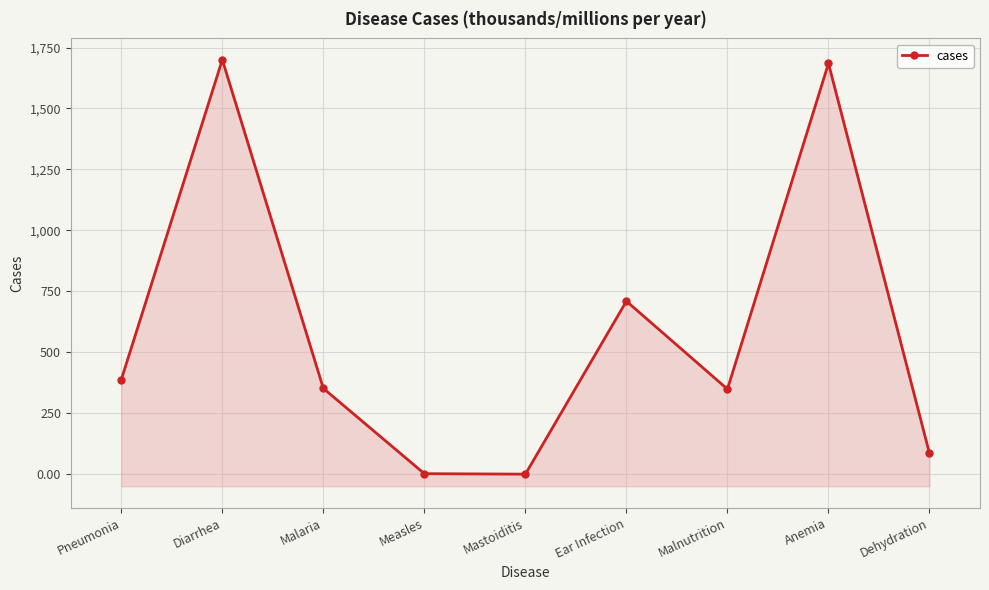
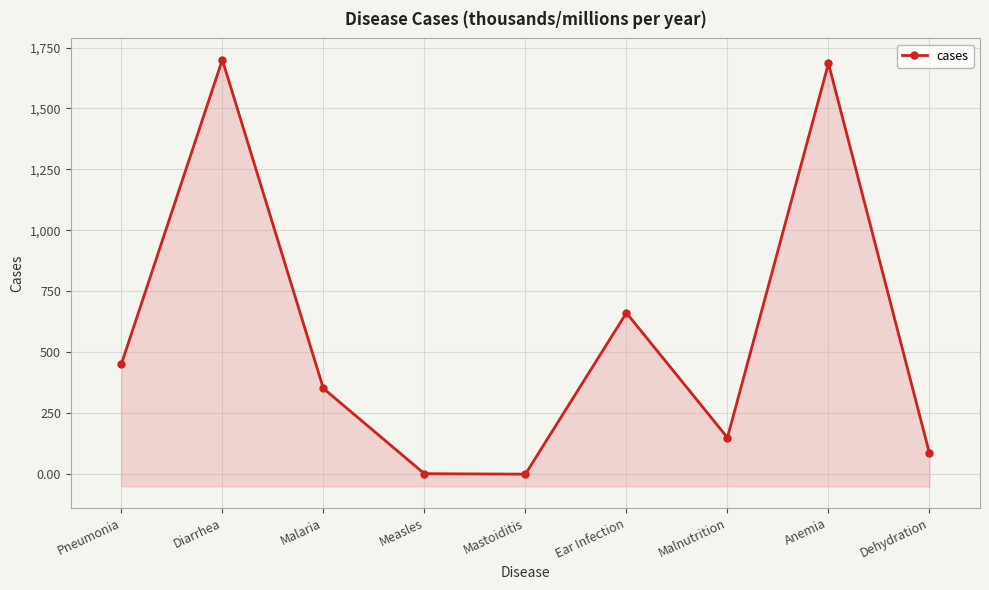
Pneumonia: 390 -> 450
Ear Infection: 710 -> 660
Malnutrition: 350 -> 150
